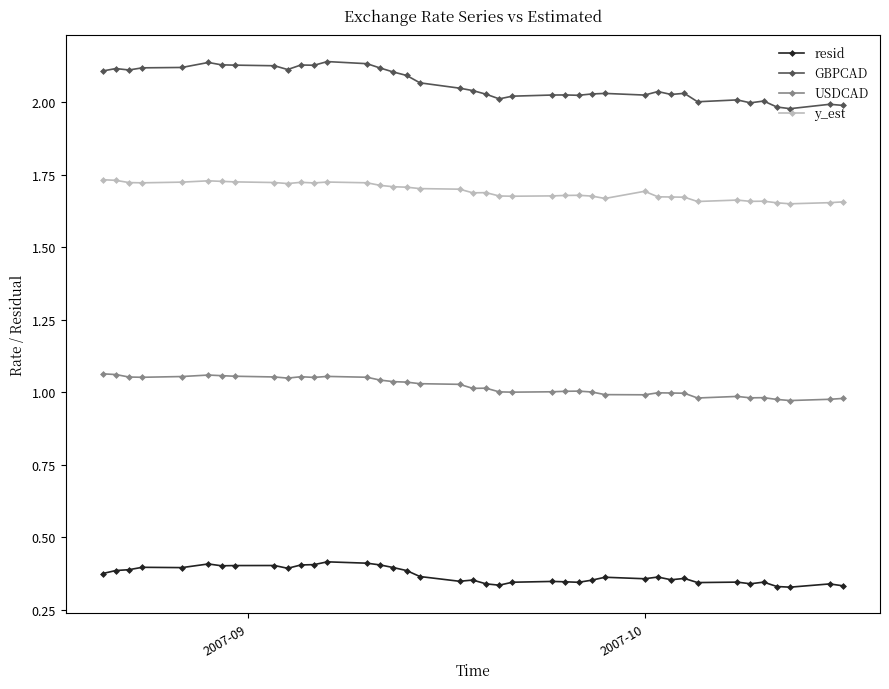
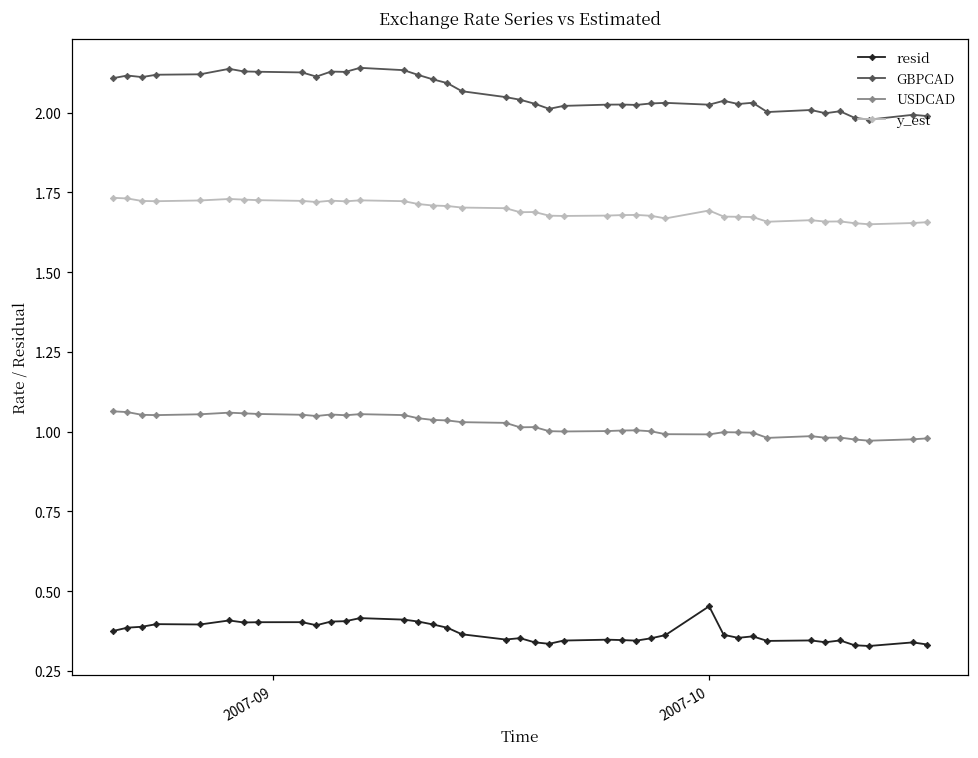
resid, 2007-10: 0.36 -> 0.45
